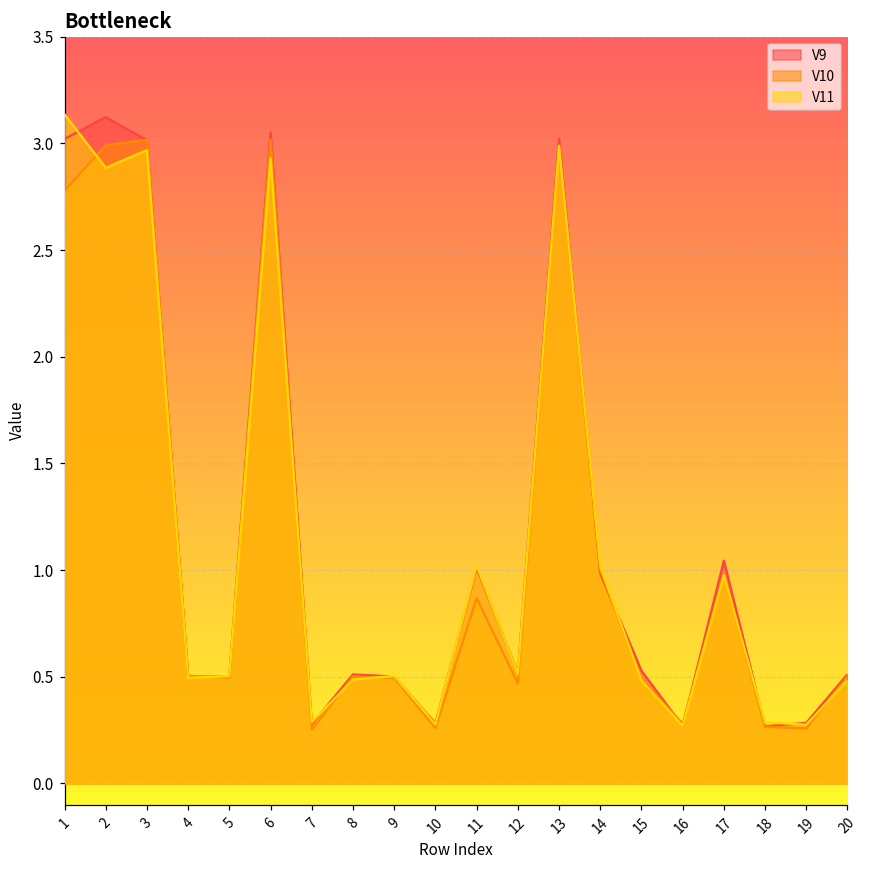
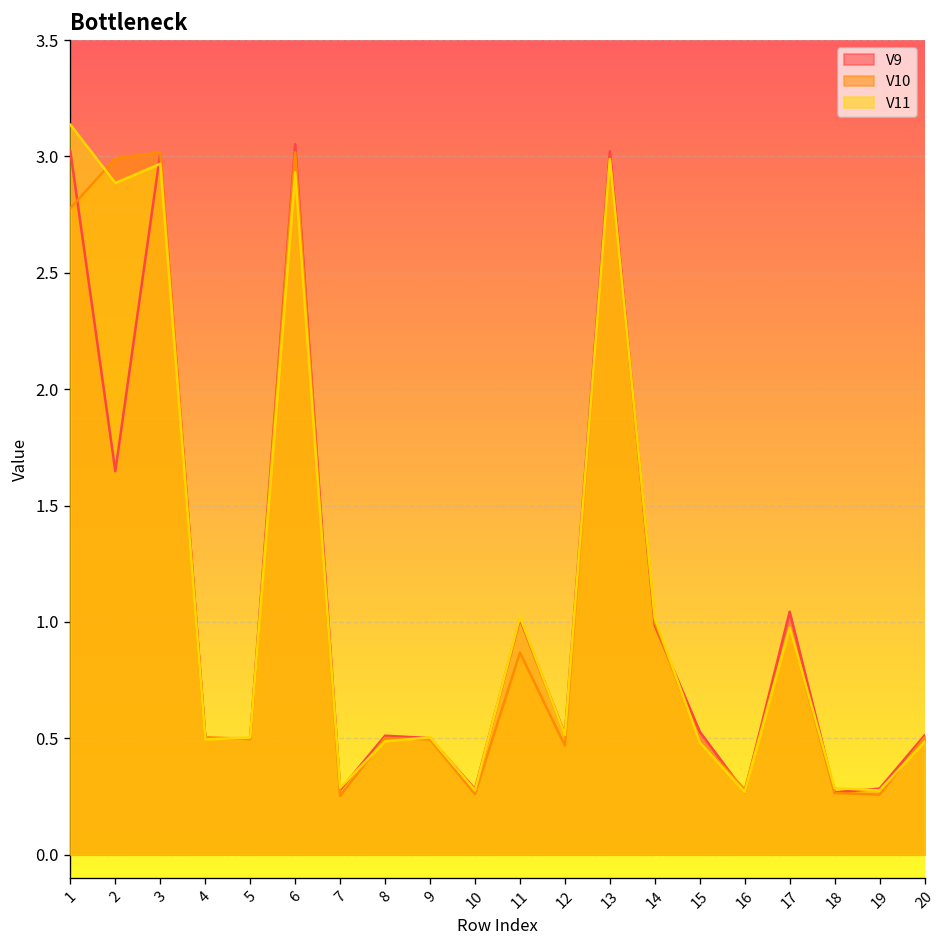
V9, 2: 3.12 -> 1.65
